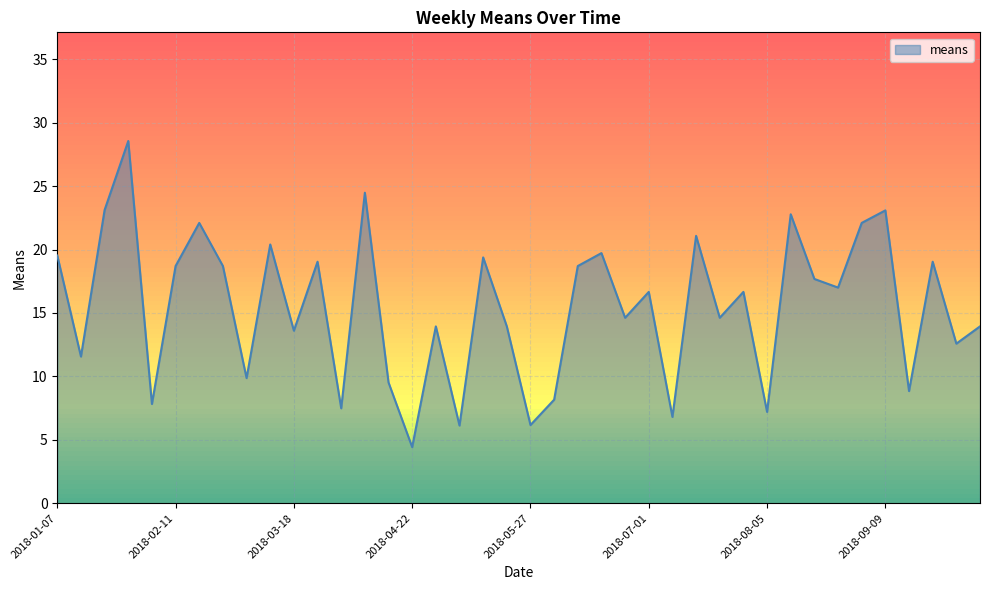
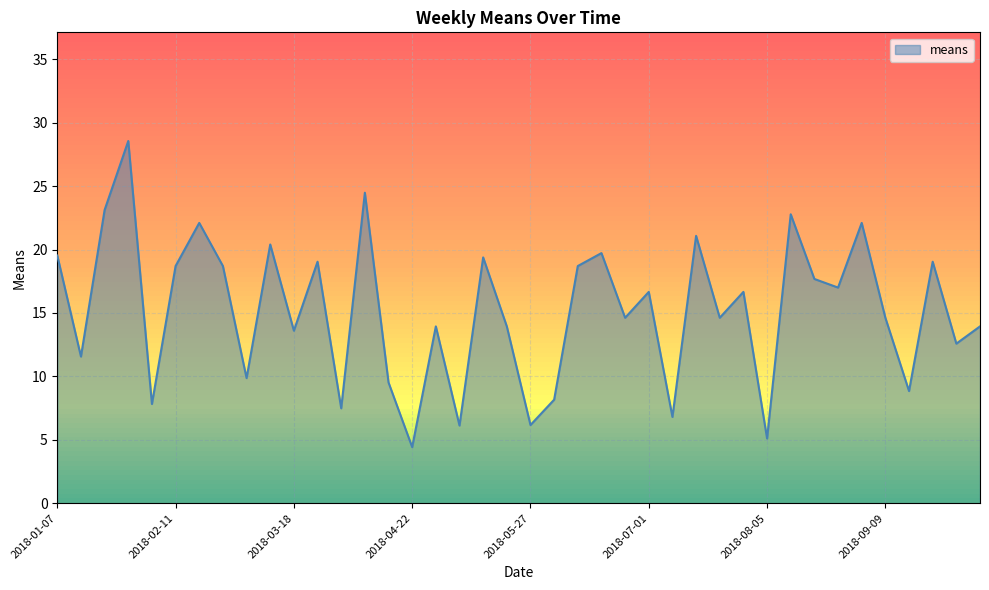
2018-08-05: 7.2 -> 5.1
2018-09-09: 23.1 -> 14.6
